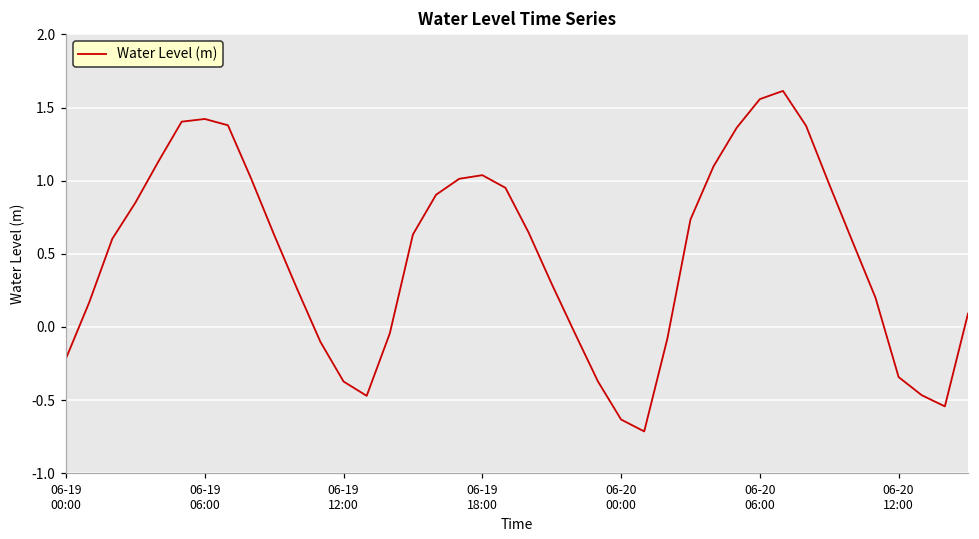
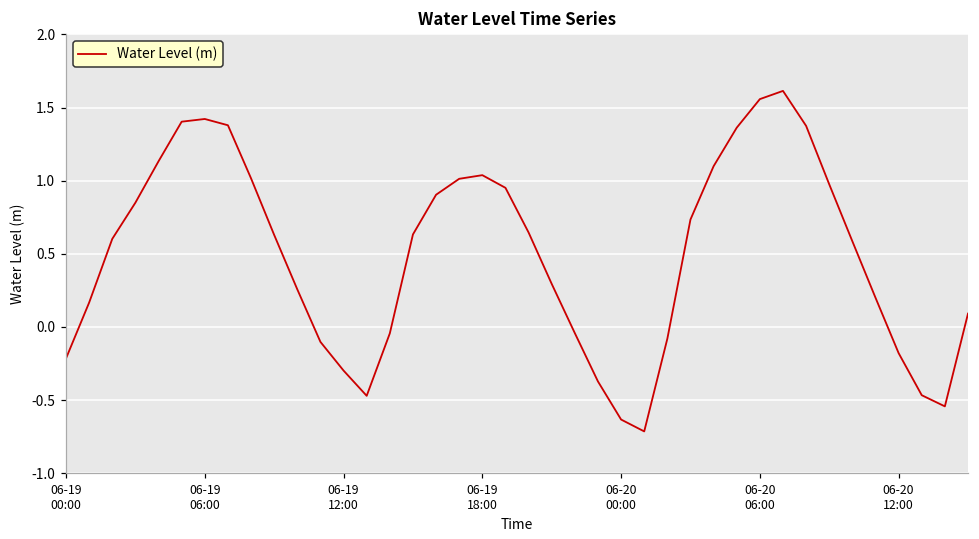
06-19 12:00: -0.37 -> -0.30
06-20 12:00: -0.34 -> -0.18
